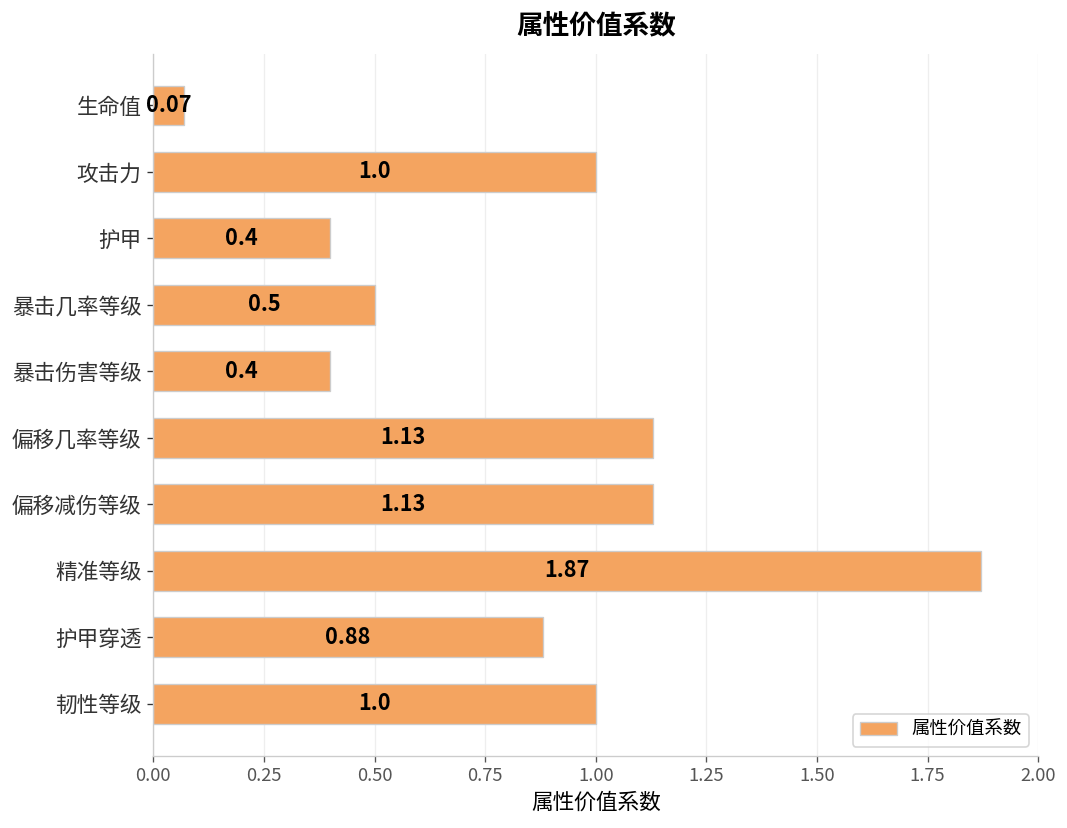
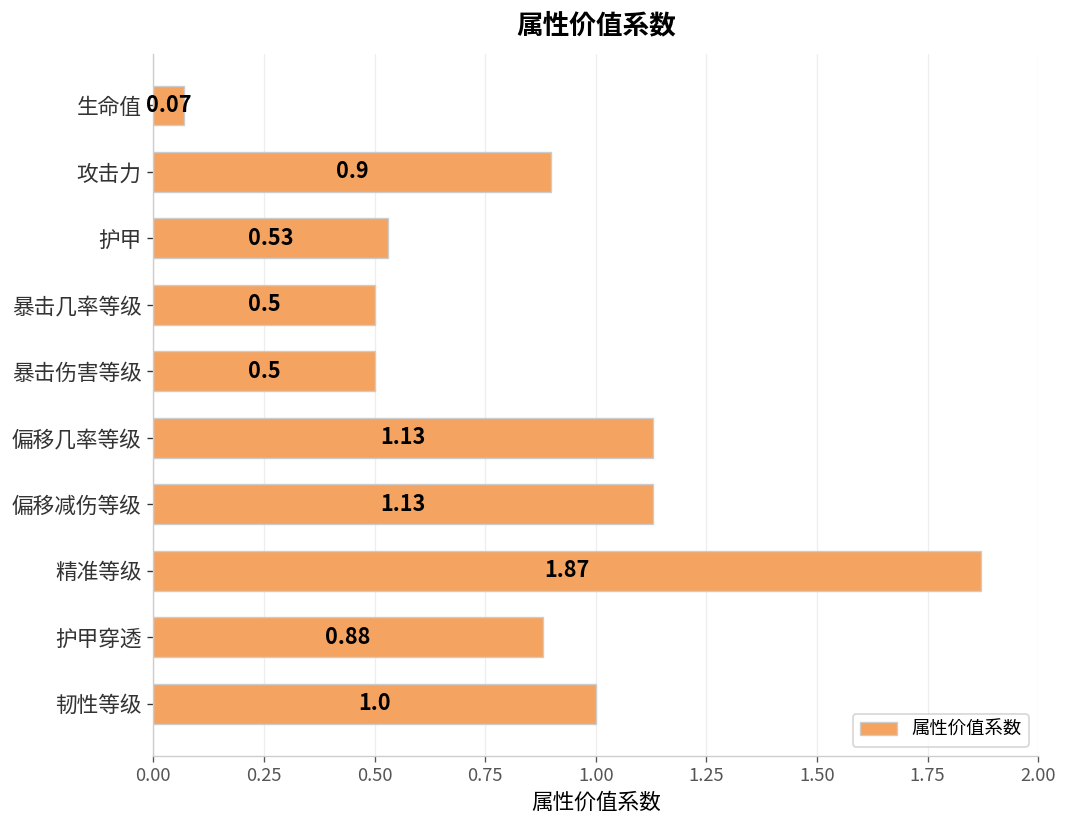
攻击力: 1.0 -> 0.9
护甲: 0.4 -> 0.53
暴击伤害等级: 0.4 -> 0.5
